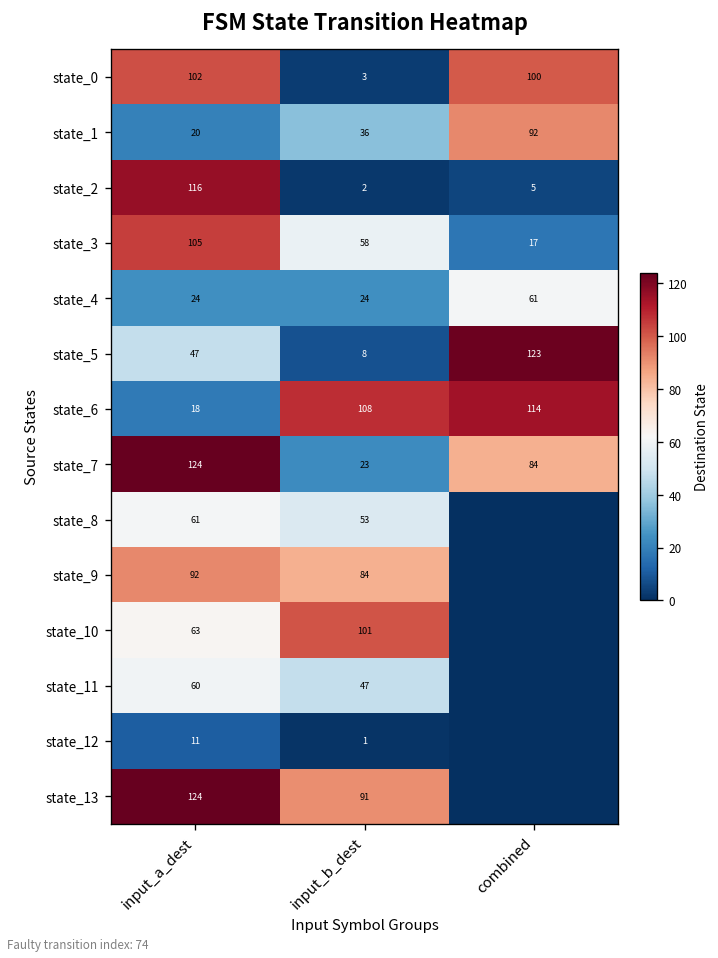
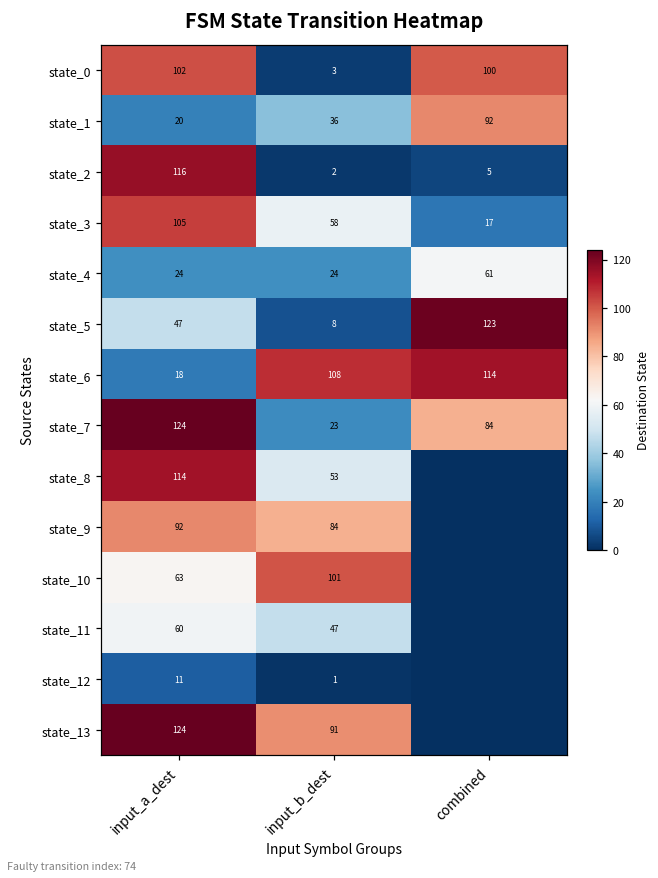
state_8, input_a_dest: 61 -> 114
